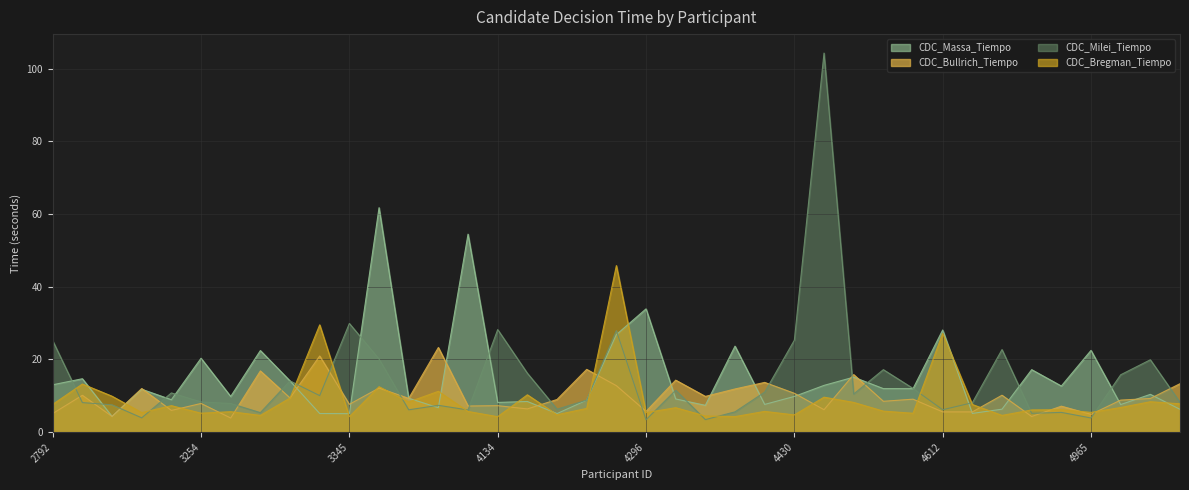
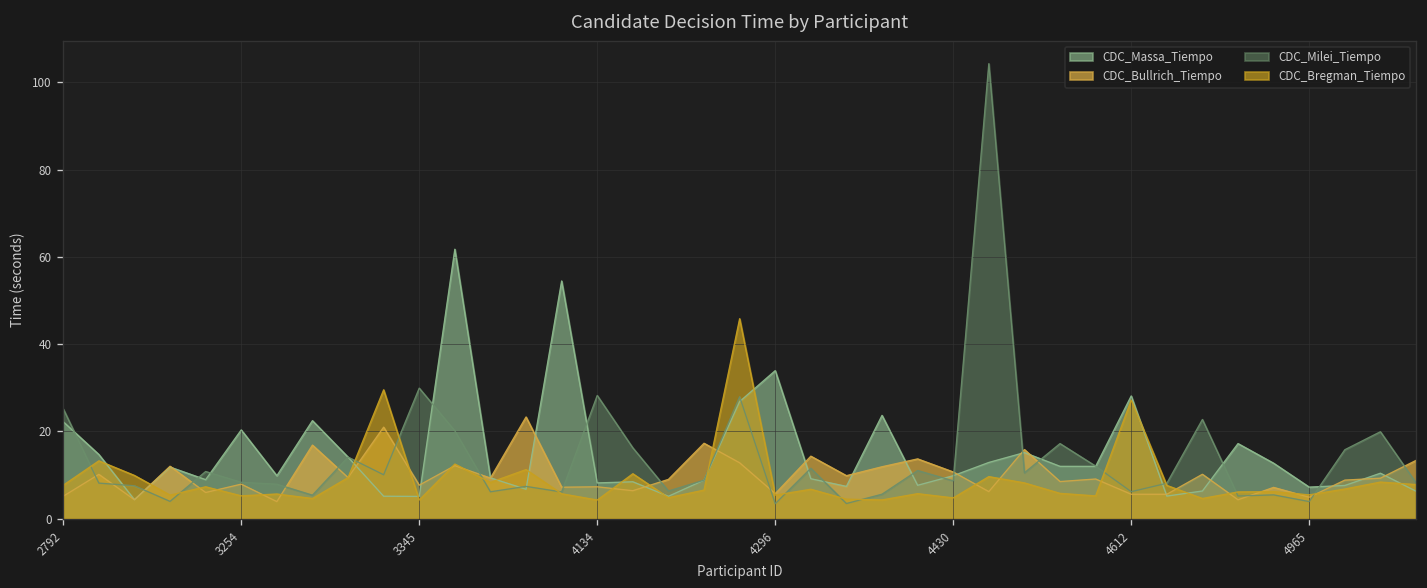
CDC_Massa_Tiempo, 2792: 13 -> 22
CDC_Milei_Tiempo, 4430: 25 -> 9
CDC_Massa_Tiempo, 4965: 22 -> 7
